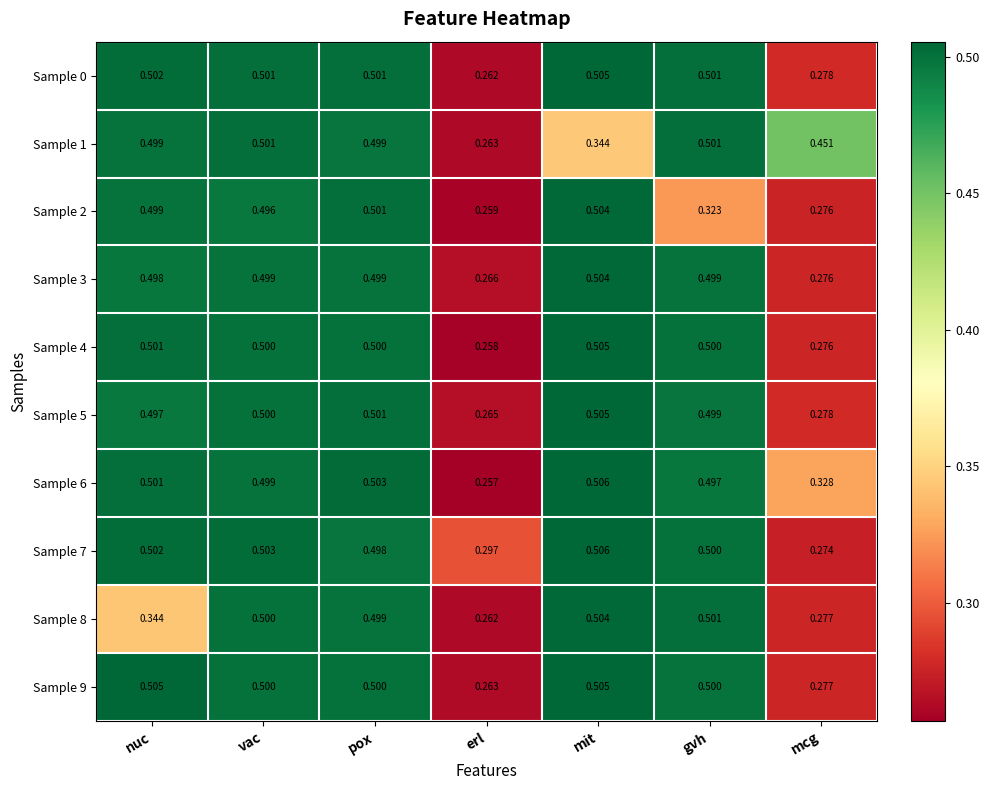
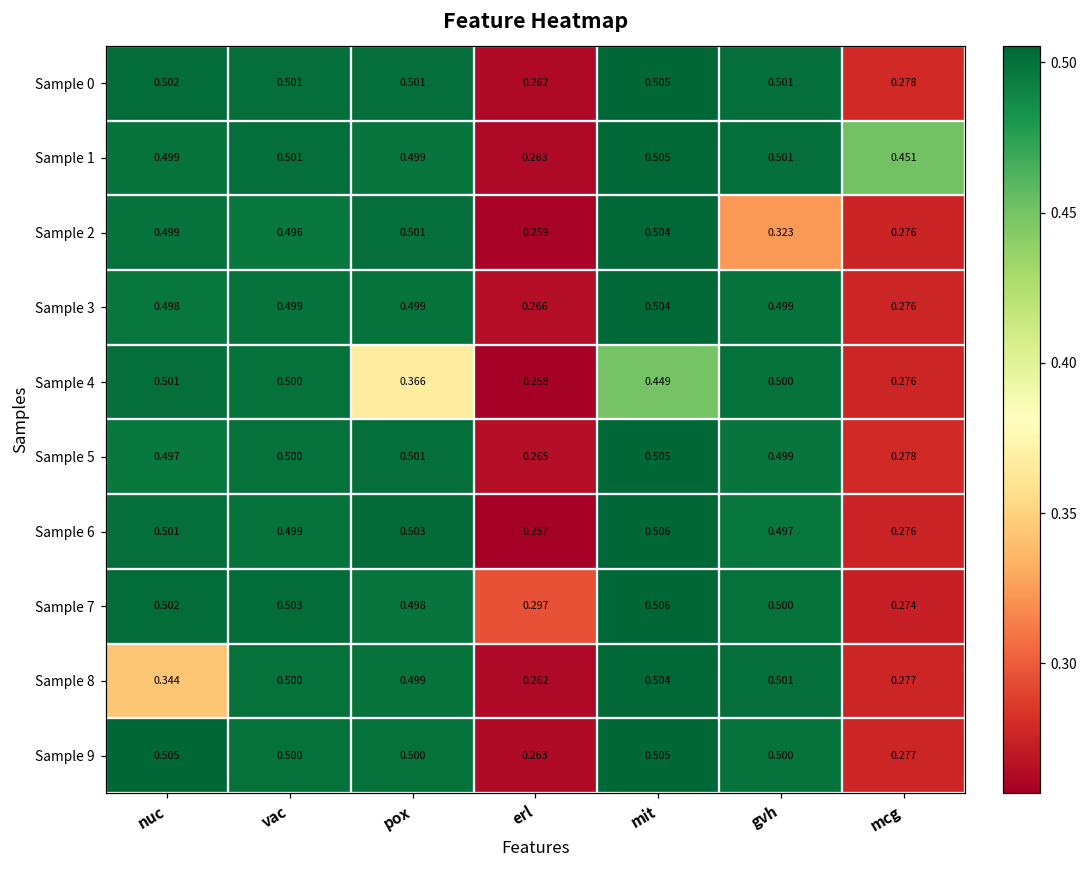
Sample 1, mit: 0.344 -> 0.505
Sample 4, pox: 0.500 -> 0.366
Sample 4, mit: 0.505 -> 0.449
Sample 6, mcg: 0.328 -> 0.276
